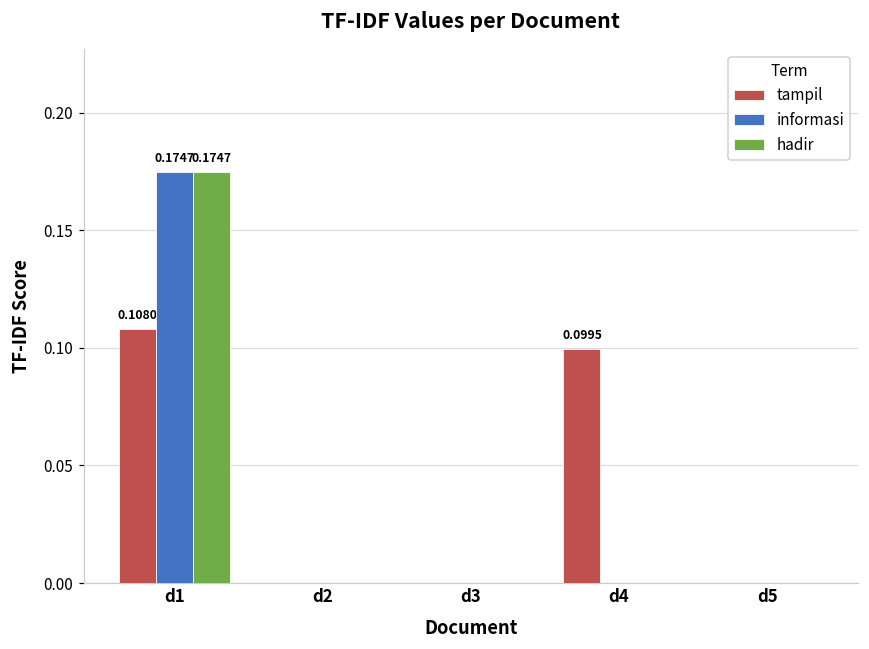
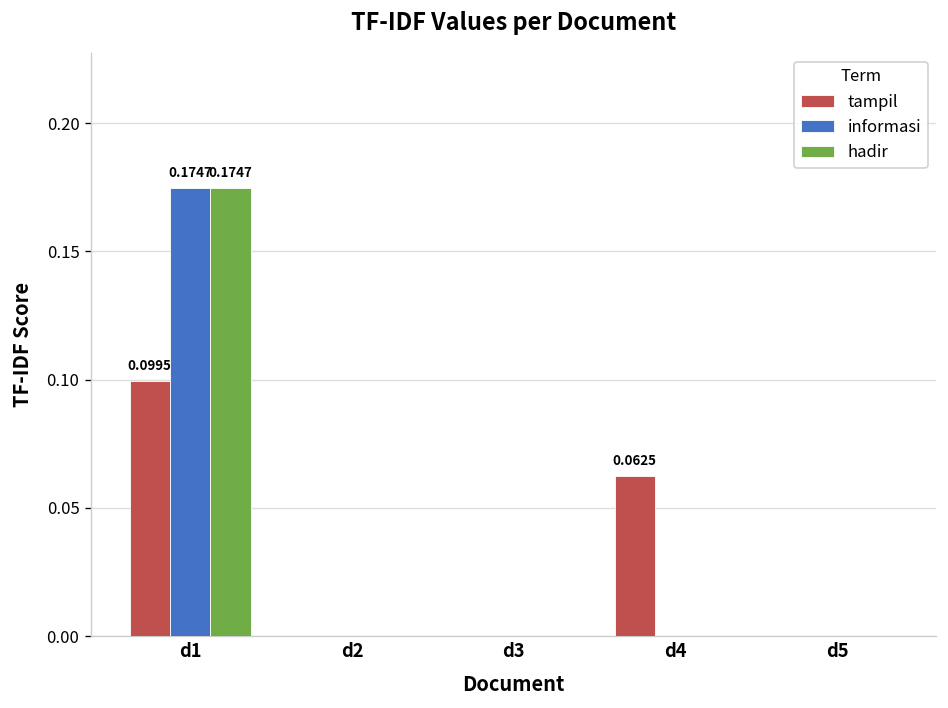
tampil, d1: 0.1080 -> 0.0995
tampil, d4: 0.0995 -> 0.0625
